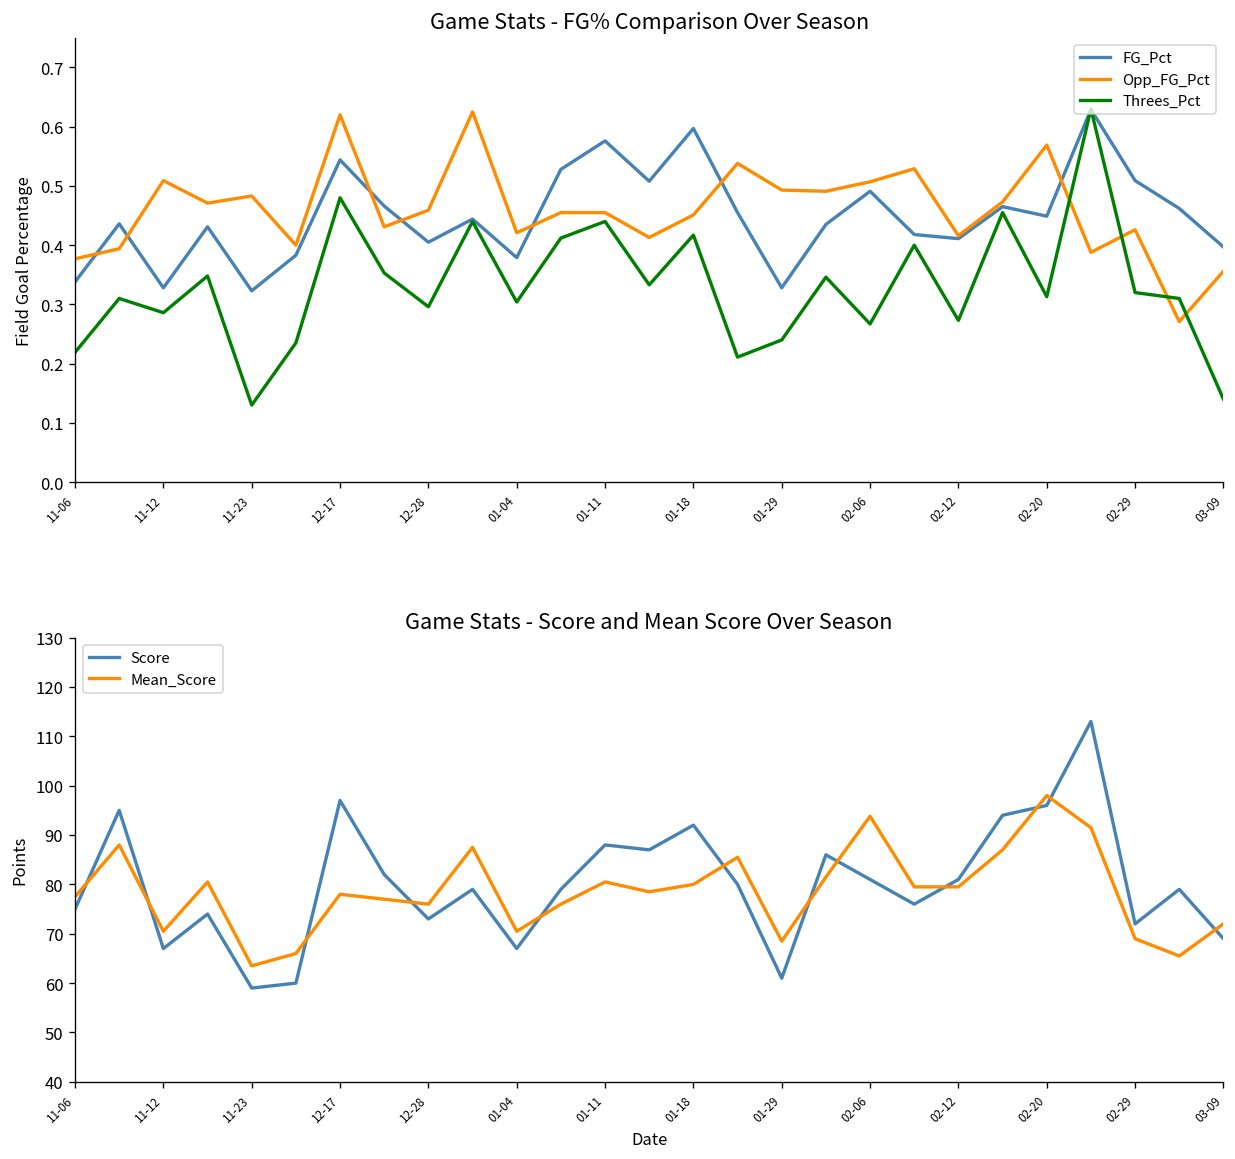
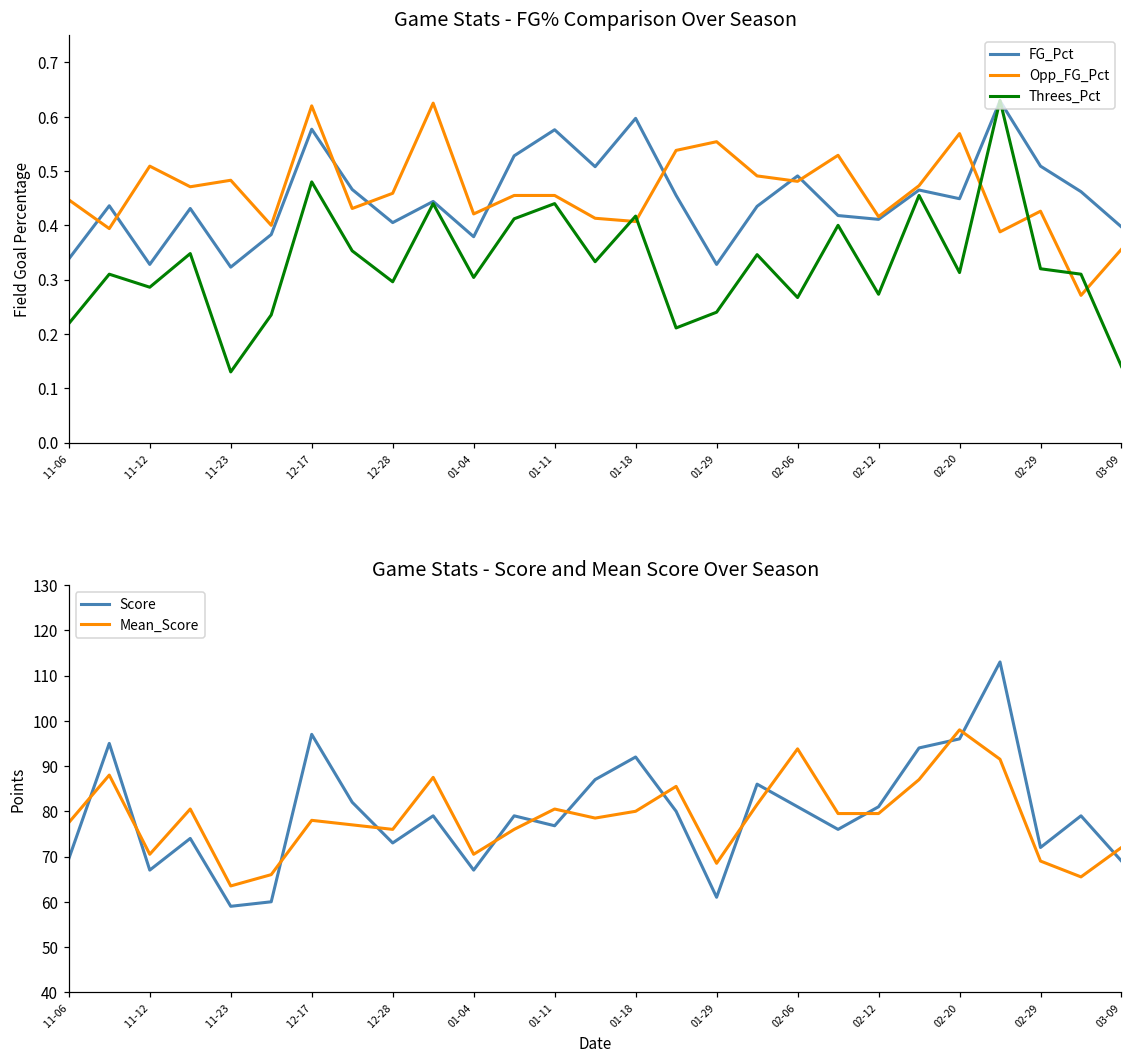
Game Stats - FG% Comparison Over Season, Opp_FG_Pct, 11-06: 0.38 -> 0.45
Game Stats - FG% Comparison Over Season, FG_Pct, 12-17: 0.54 -> 0.58
Game Stats - FG% Comparison Over Season, Opp_FG_Pct, 01-18: 0.45 -> 0.41
Game Stats - FG% Comparison Over Season, Opp_FG_Pct, 01-29: 0.49 -> 0.55
Game Stats - FG% Comparison Over Season, Opp_FG_Pct, 02-06: 0.51 -> 0.48
Game Stats - Score and Mean Score Over Season, Score, 11-06: 75 -> 70
Game Stats - Score and Mean Score Over Season, Score, 01-11: 88 -> 77
